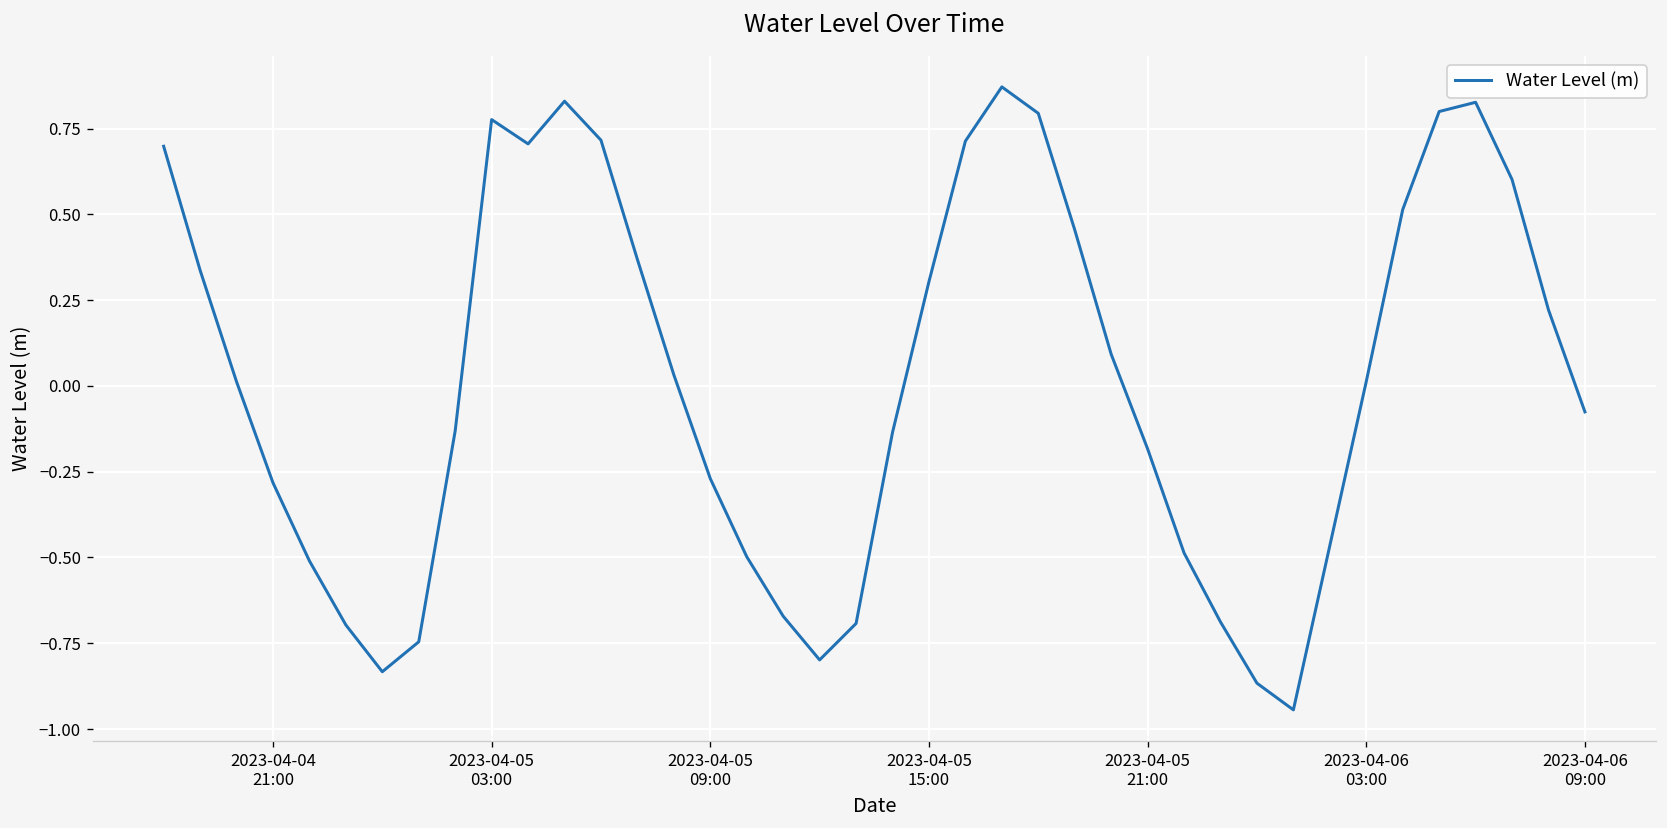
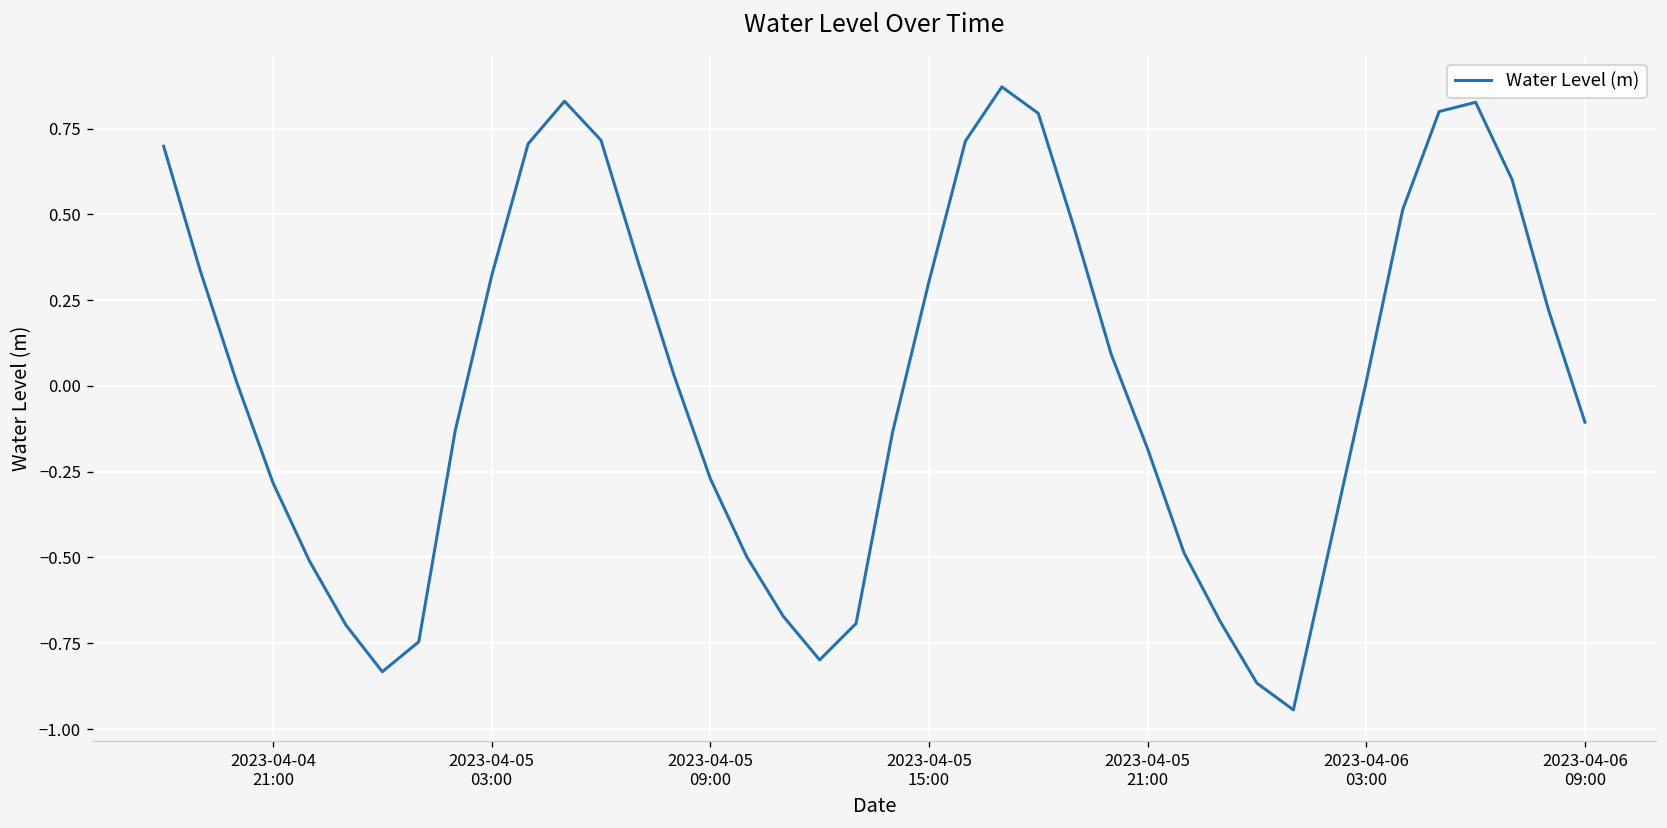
2023-04-05 03:00: 0.78 -> 0.32
2023-04-06 09:00: -0.08 -> -0.11
